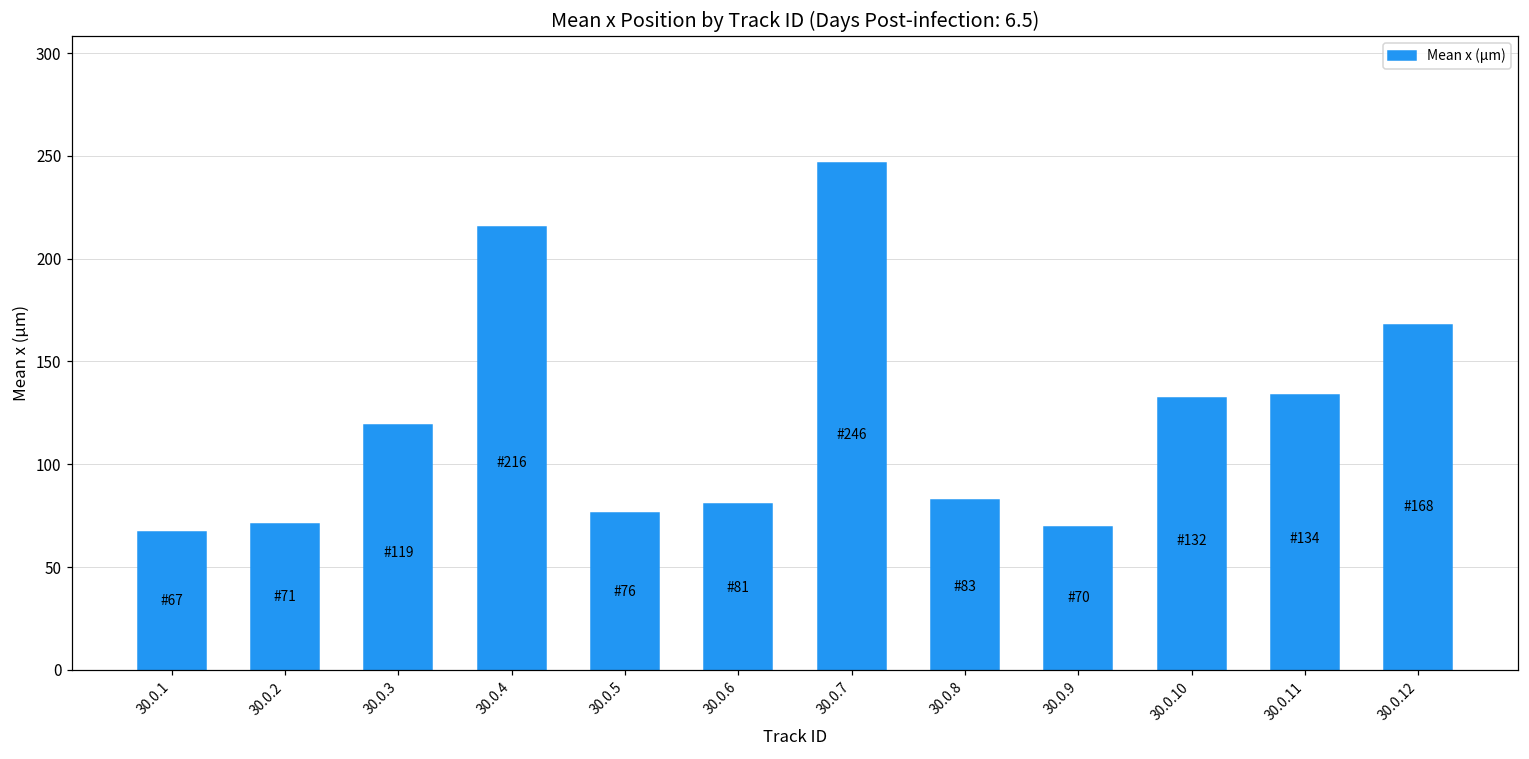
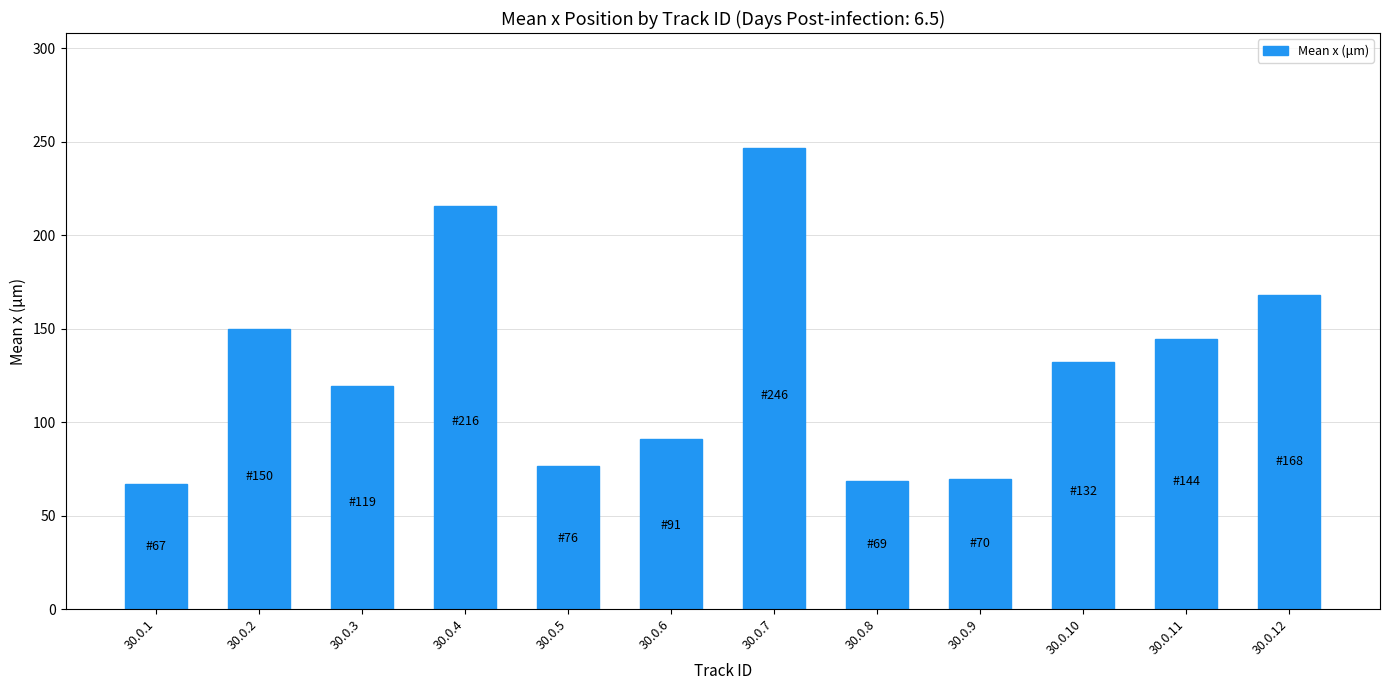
30.0.2: 71 -> 150
30.0.6: 81 -> 91
30.0.8: 83 -> 69
30.0.11: 134 -> 144
